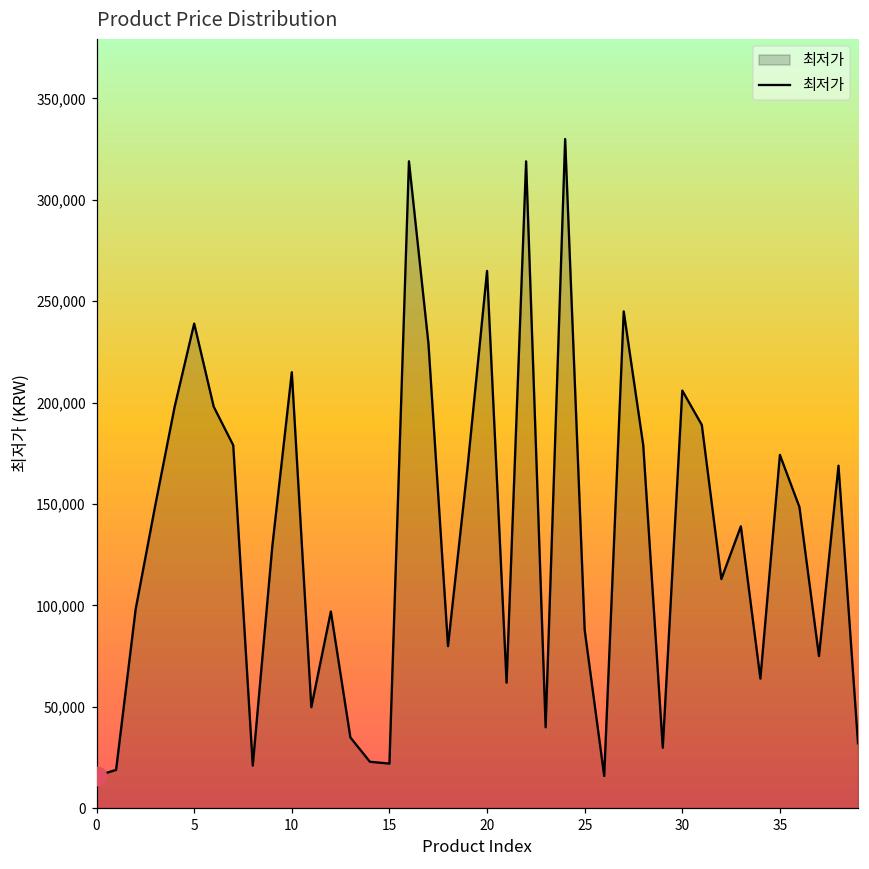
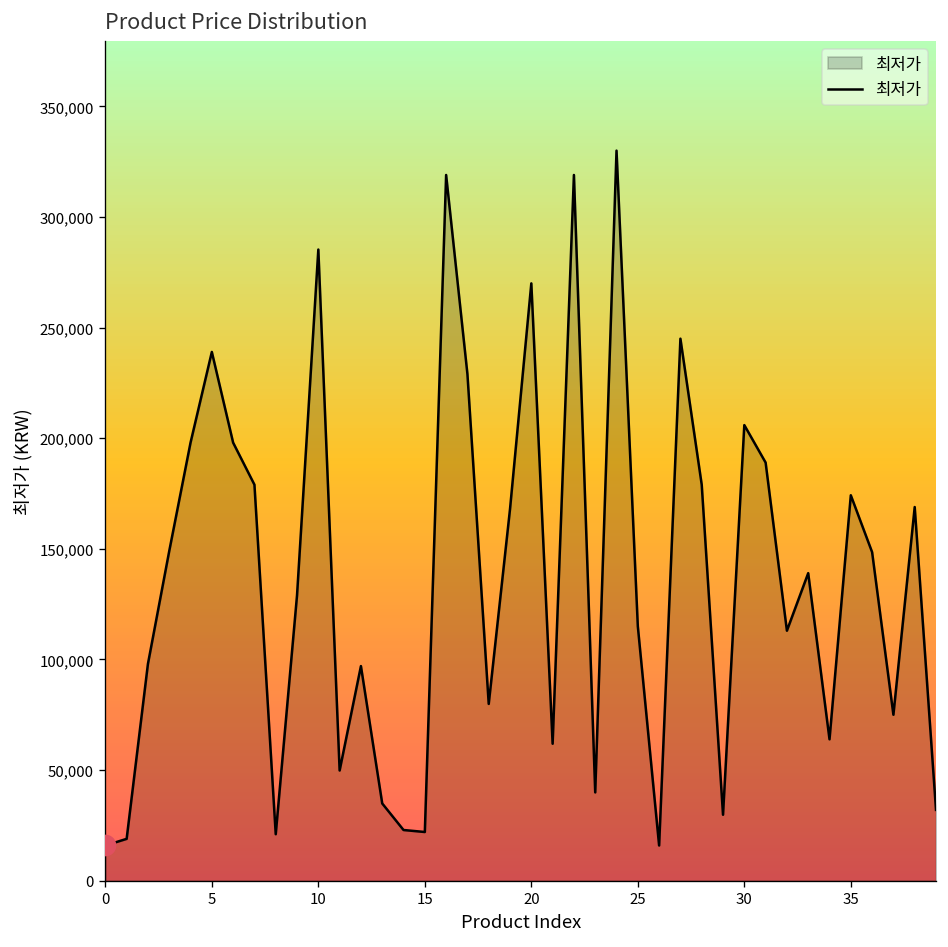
최저가, 10: 215,000 -> 285,000
최저가, 20: 265,000 -> 270,000
최저가, 25: 88,000 -> 115,000
